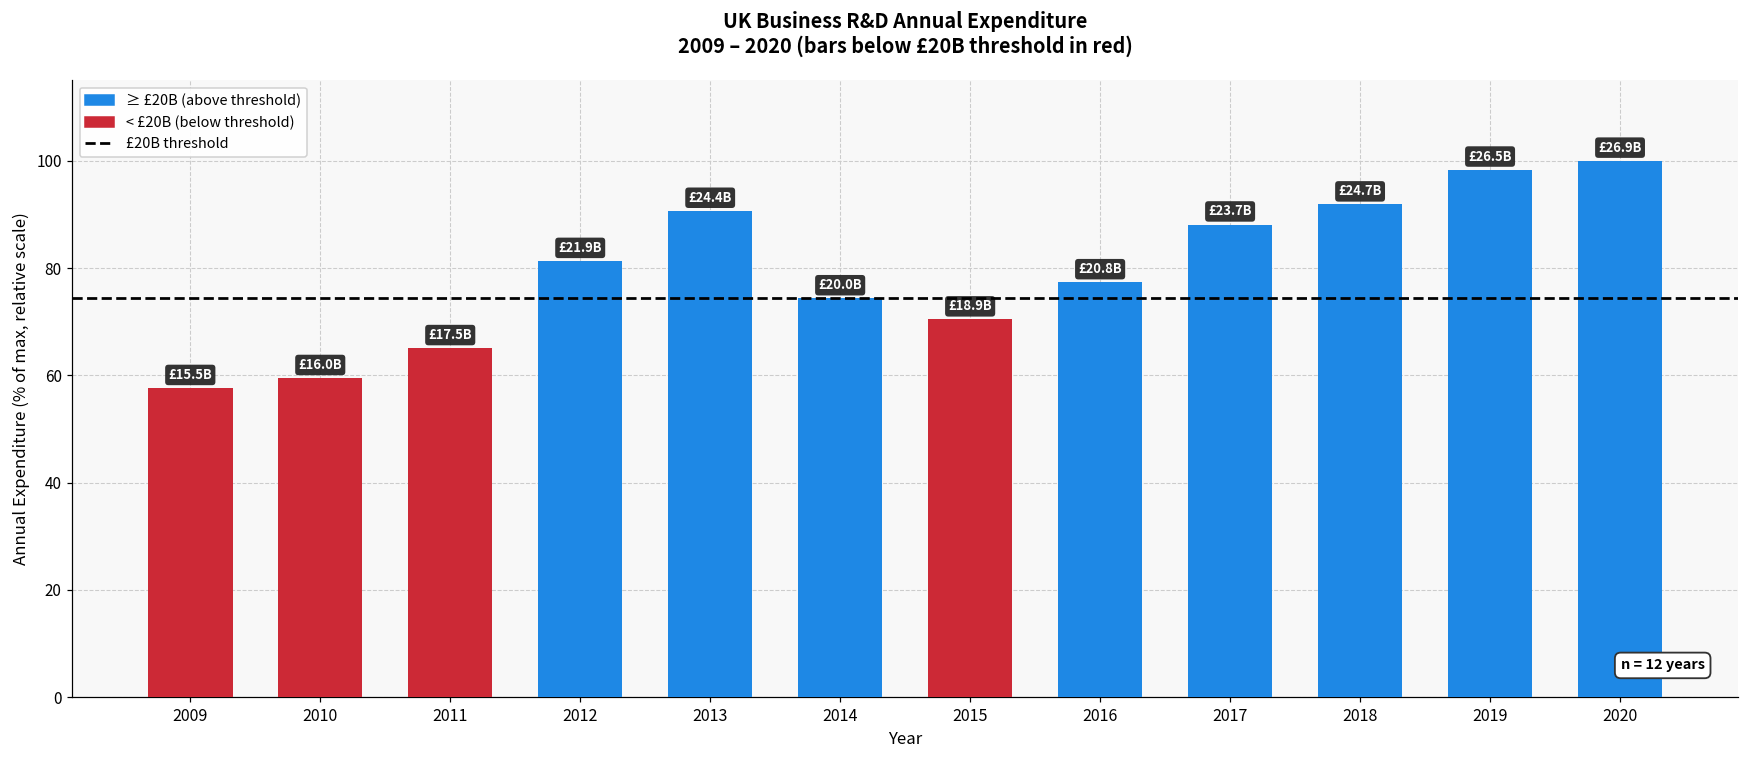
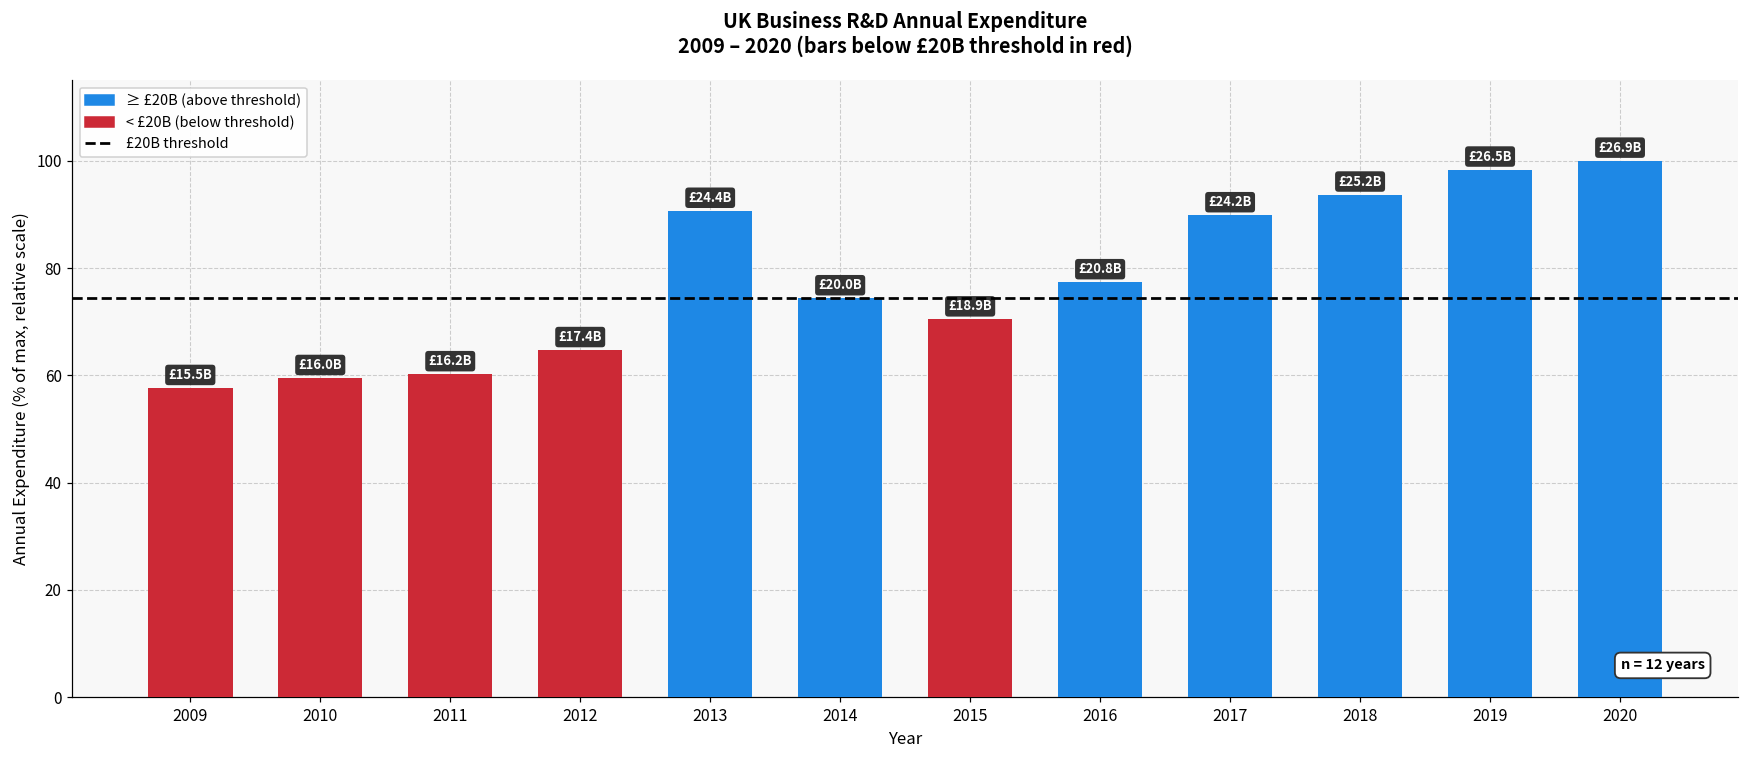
2011: £17.5B -> £16.2B
2012: £21.9B -> £17.4B
2017: £23.7B -> £24.2B
2018: £24.7B -> £25.2B
